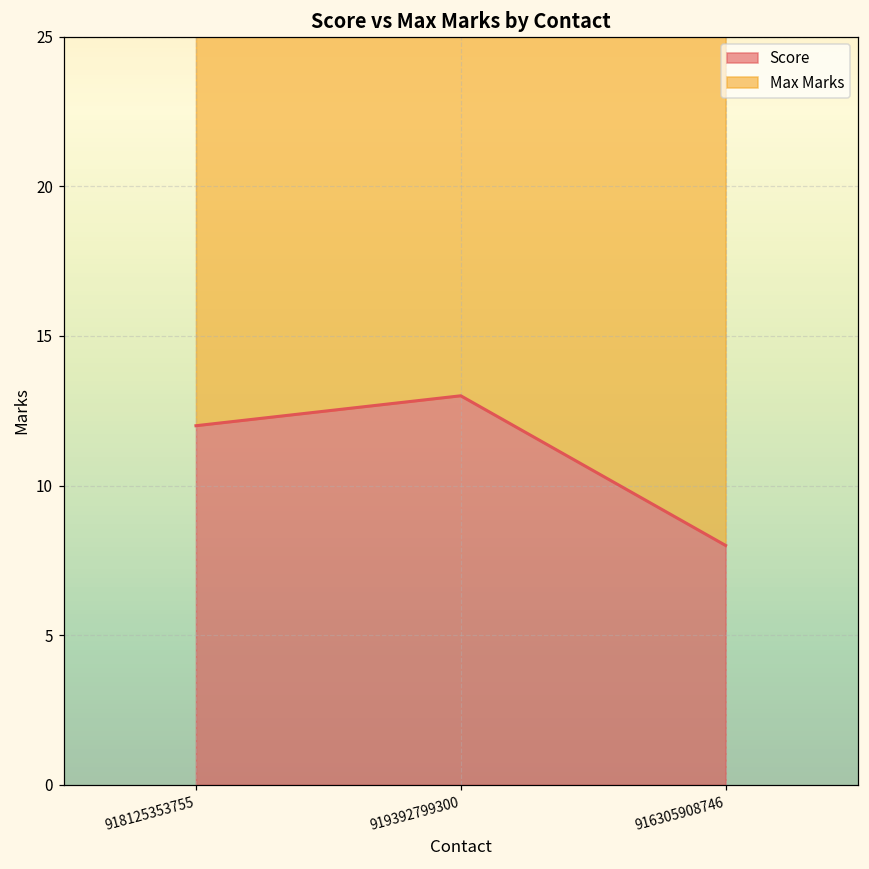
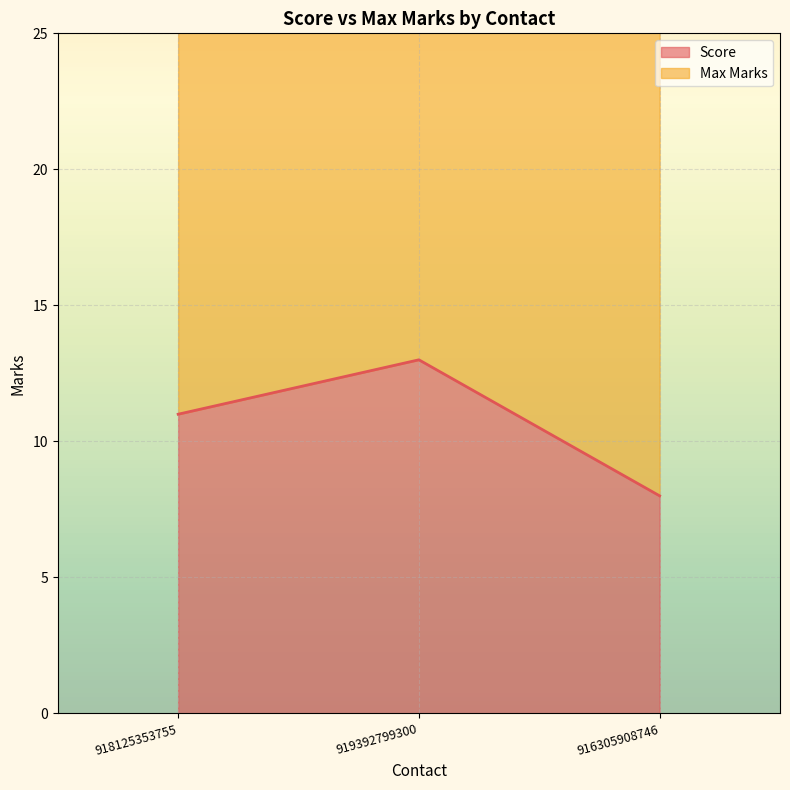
Score, 918125353755: 12 -> 11
